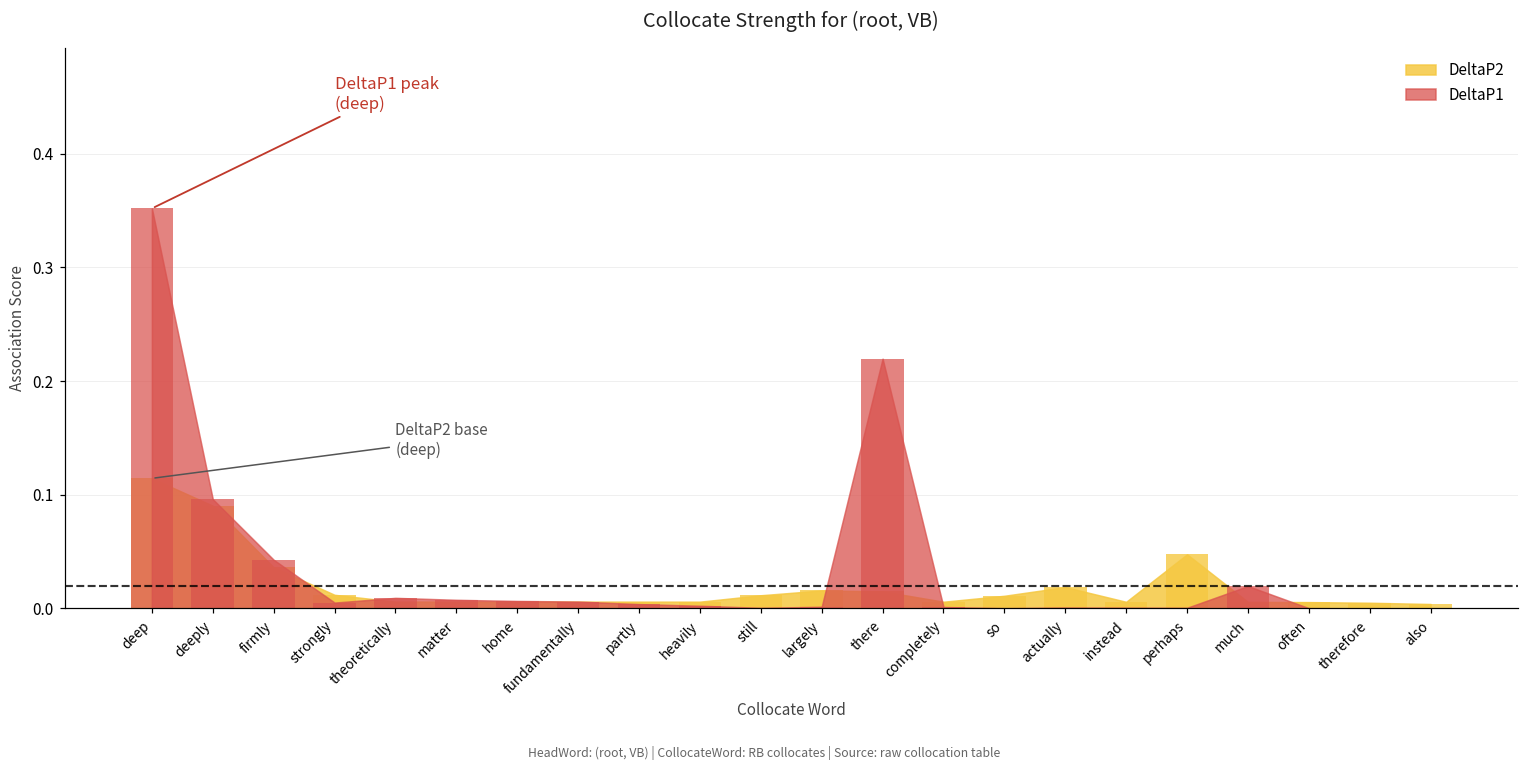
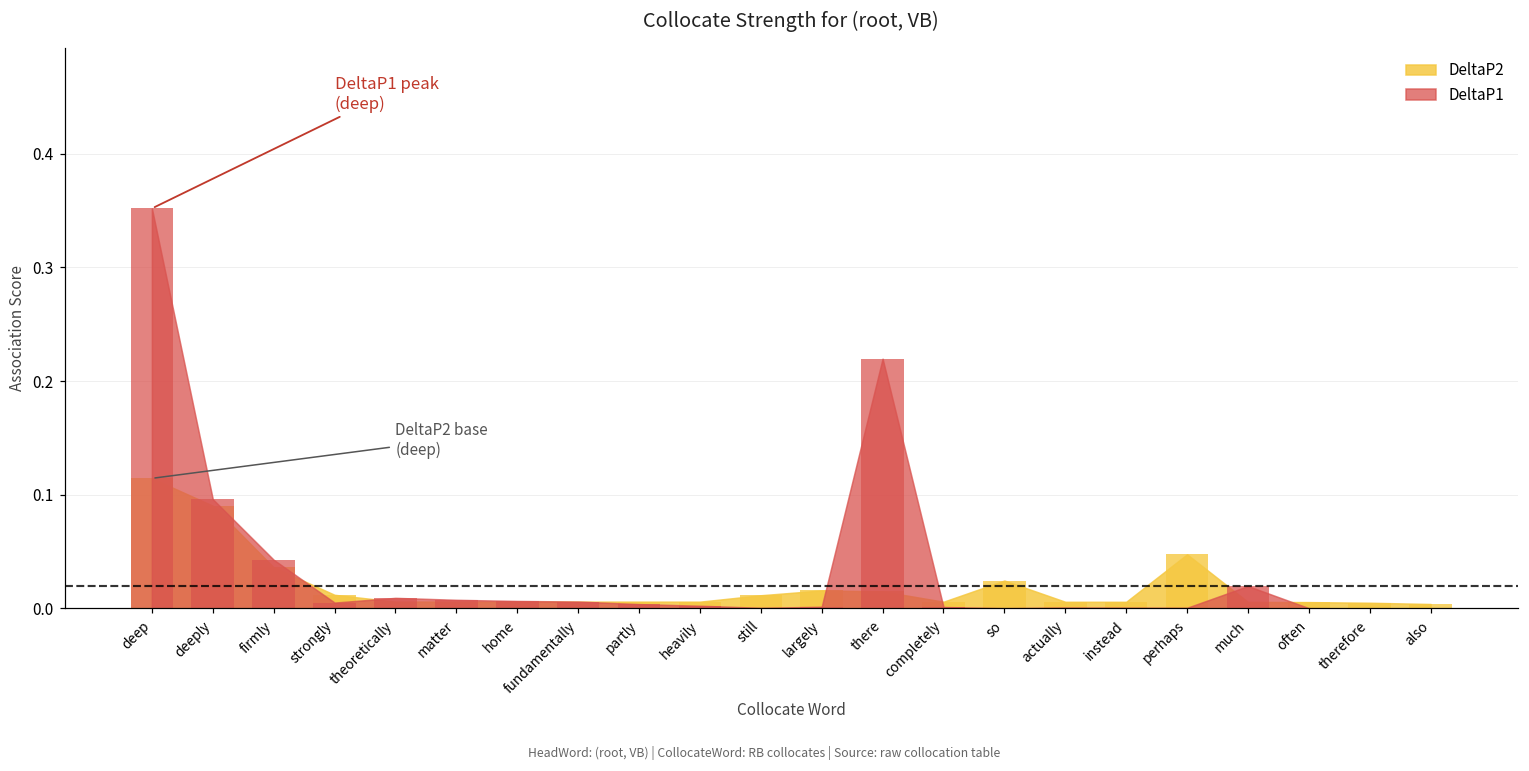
DeltaP2, so: 0.011 -> 0.025
DeltaP2, actually: 0.019 -> 0.006
